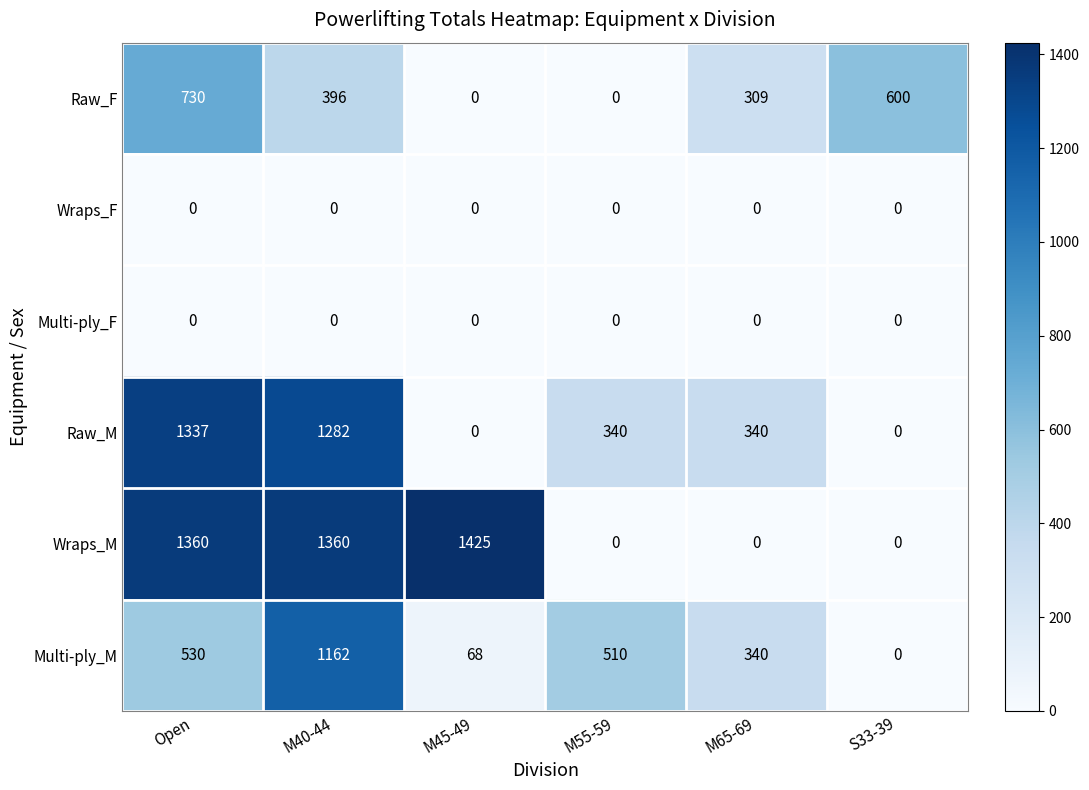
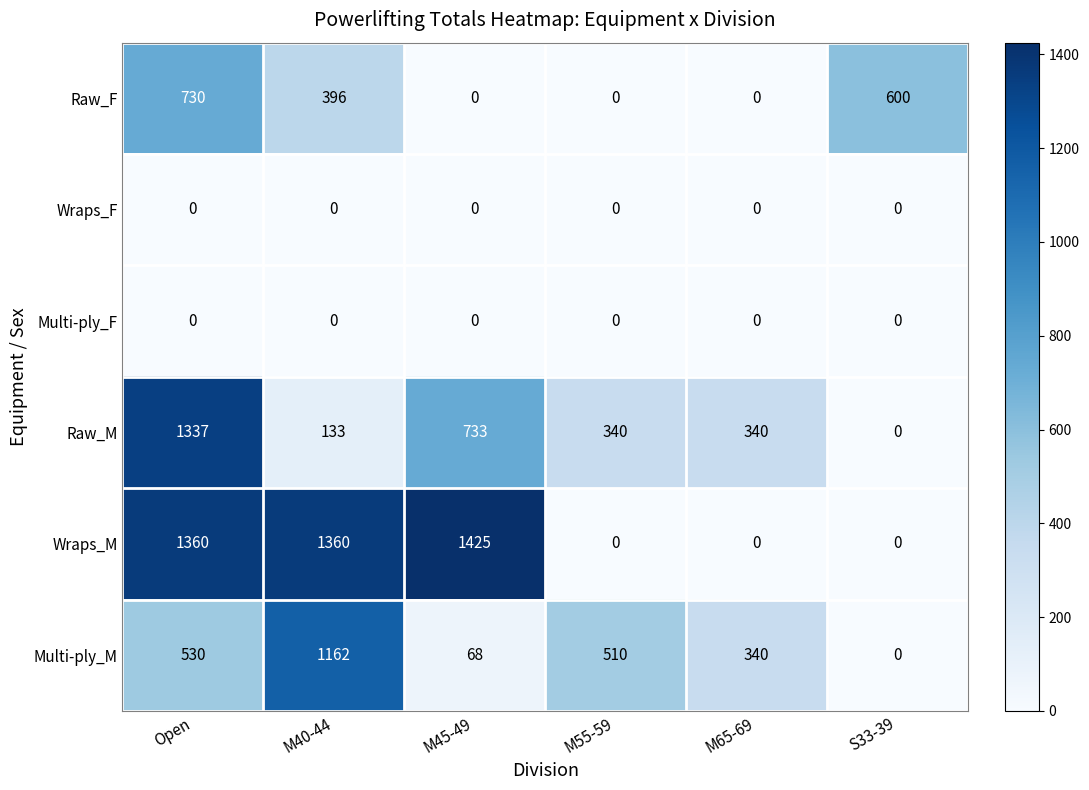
Raw_F, M65-69: 309 -> 0
Raw_M, M40-44: 1282 -> 133
Raw_M, M45-49: 0 -> 733
